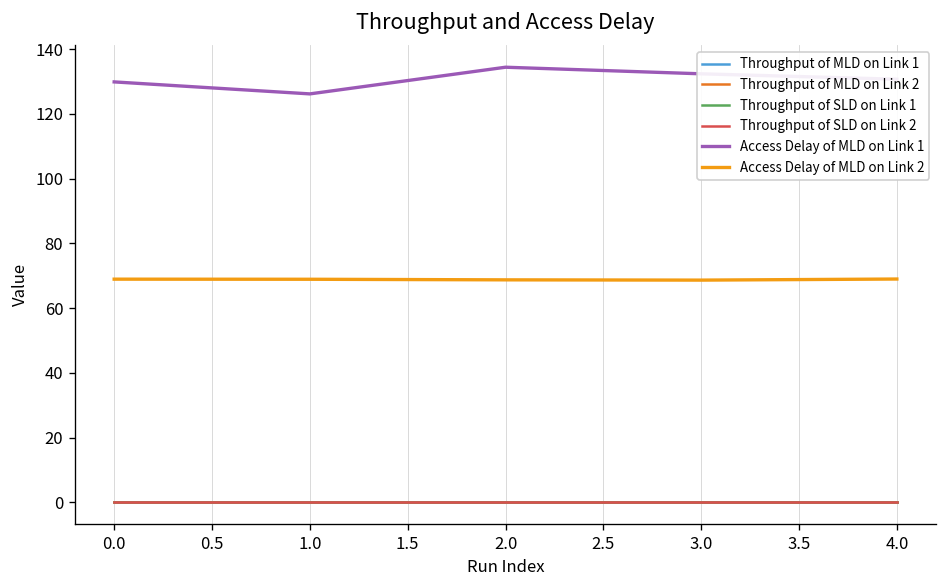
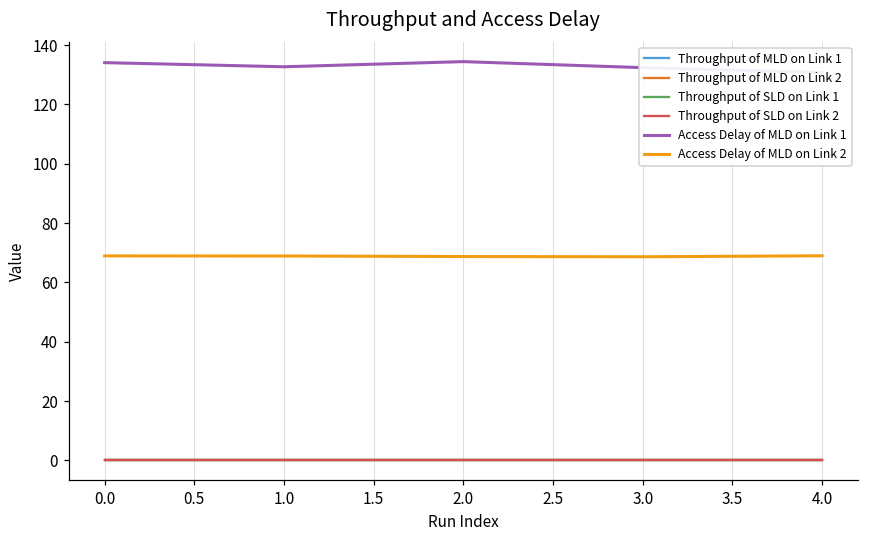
Access Delay of MLD on Link 1, 0.0: 130 -> 134
Access Delay of MLD on Link 1, 1.0: 126 -> 133
